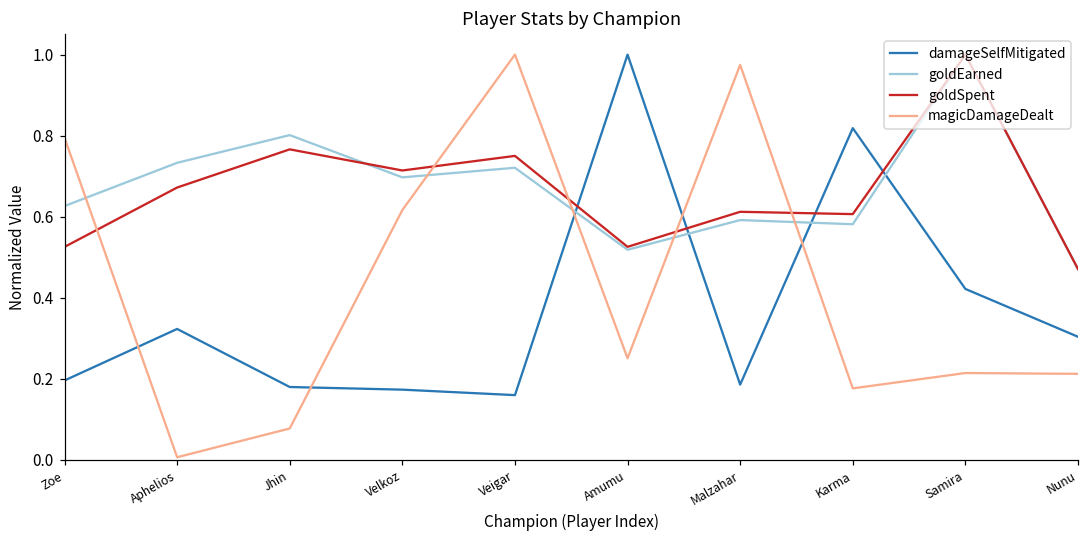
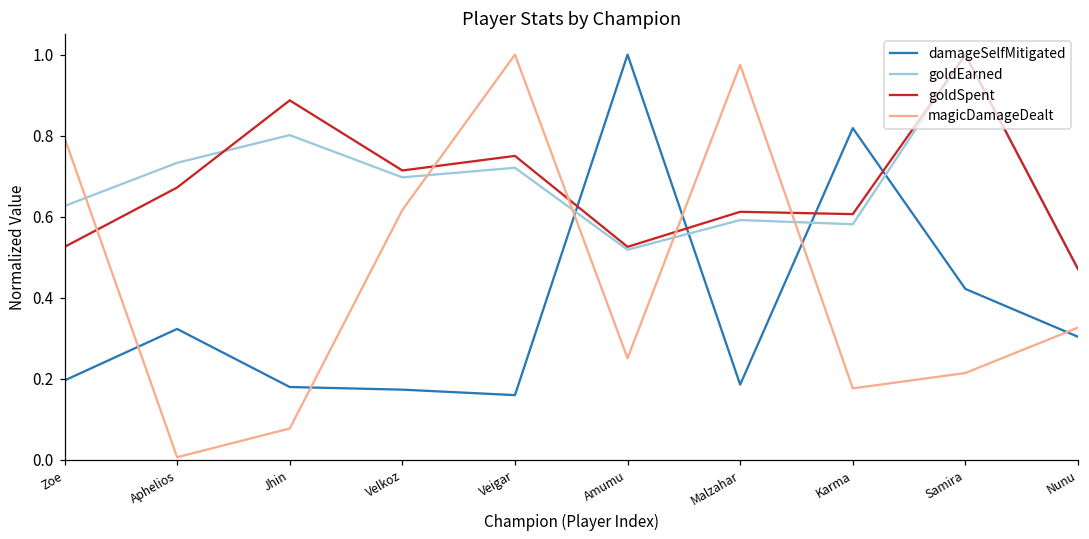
goldSpent, Jhin: 0.77 -> 0.89
magicDamageDealt, Nunu: 0.21 -> 0.33
